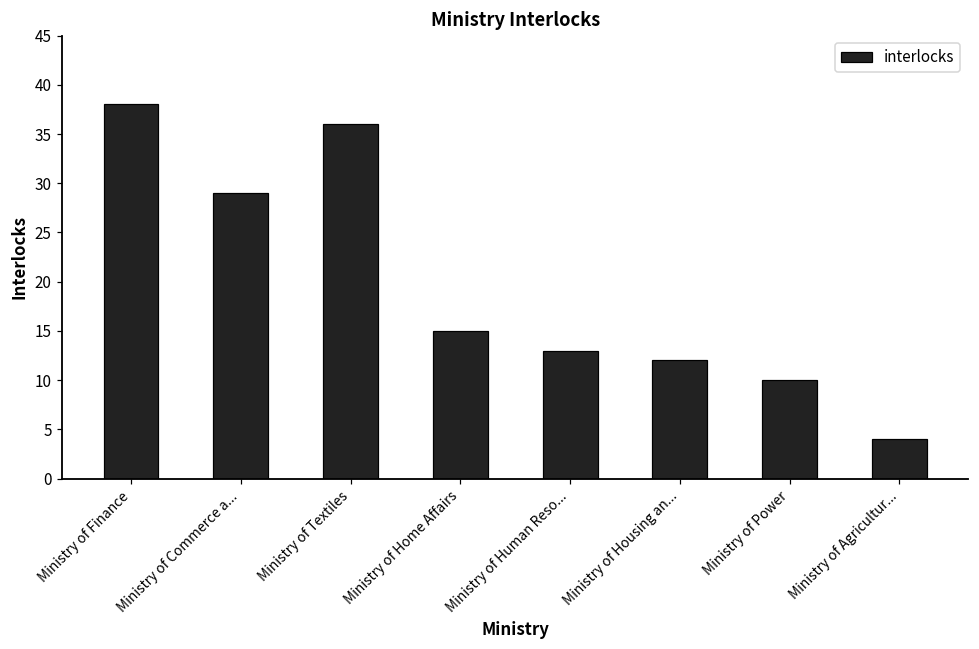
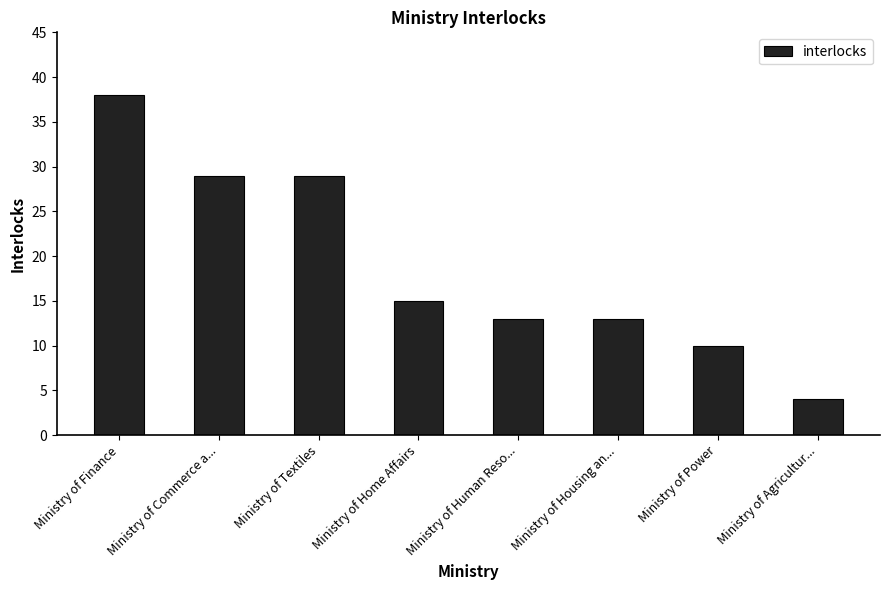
Ministry of Textiles: 36 -> 29
Ministry of Housing an...: 12 -> 13
